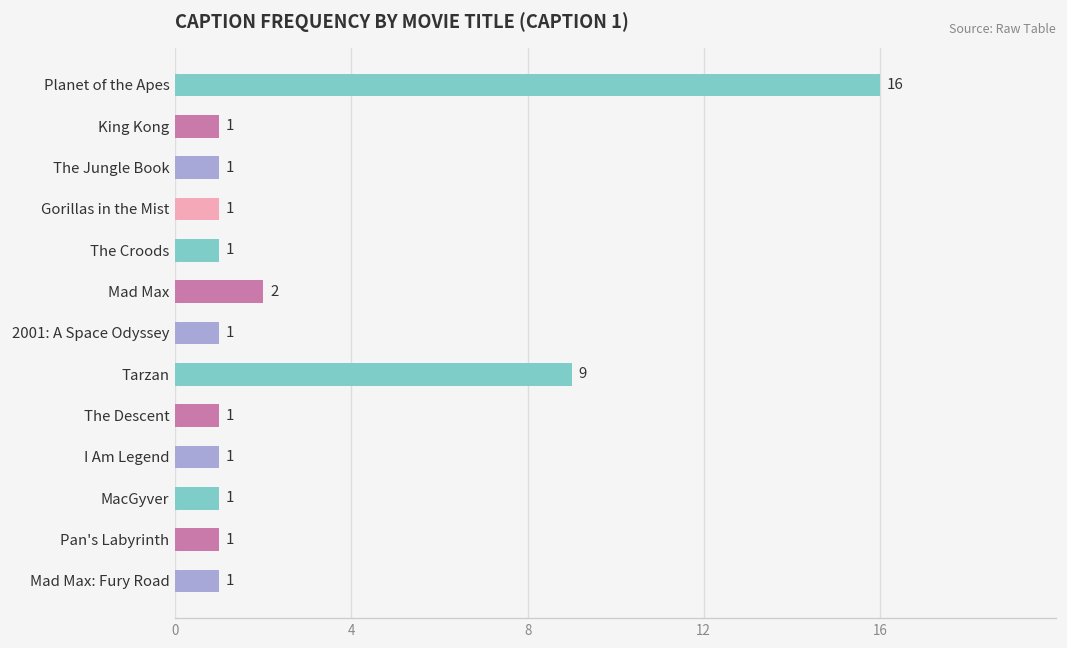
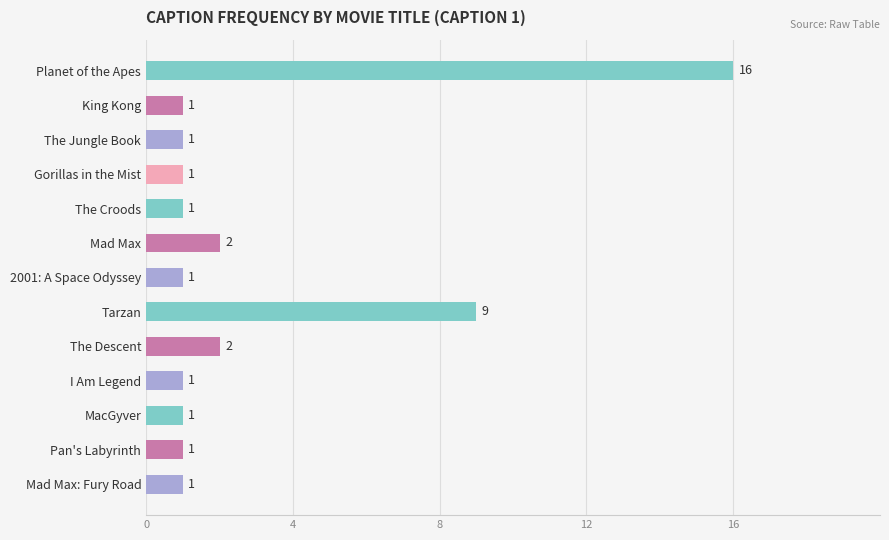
The Descent: 1 -> 2
